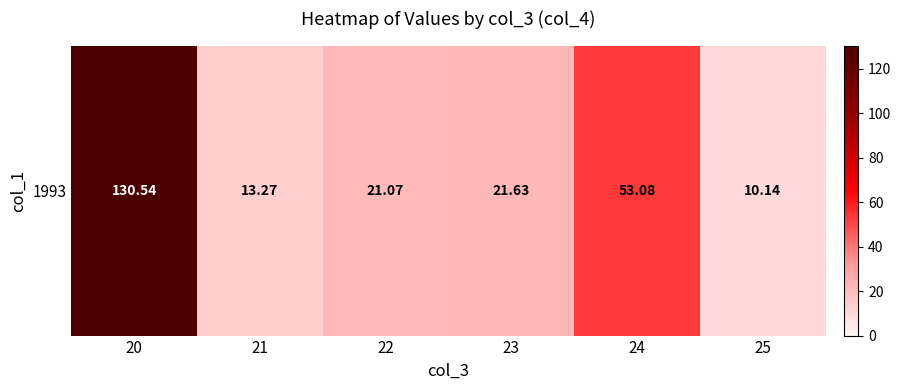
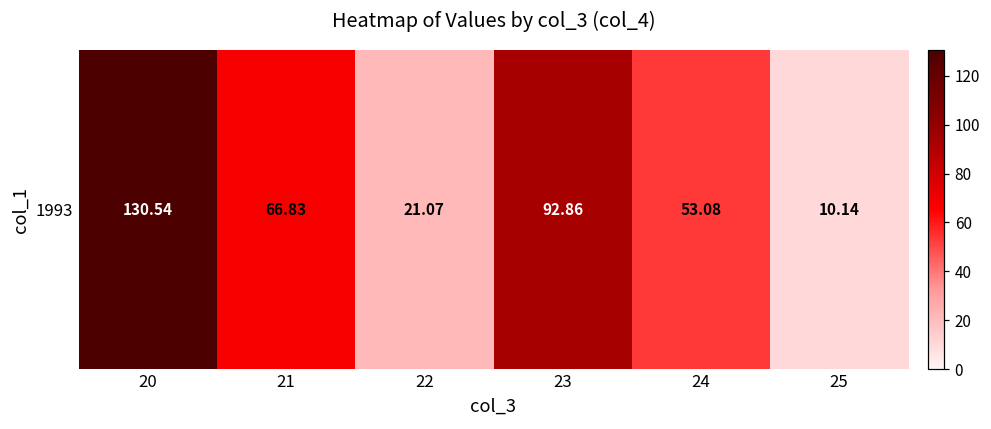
1993, 21: 13.27 -> 66.83
1993, 23: 21.63 -> 92.86
